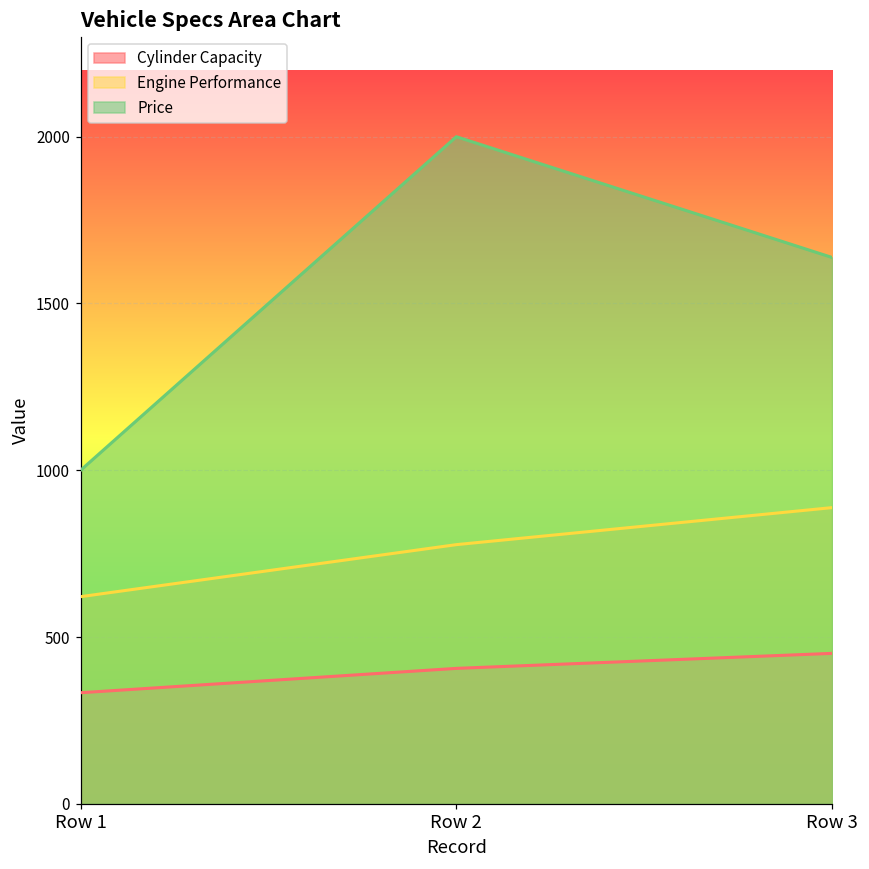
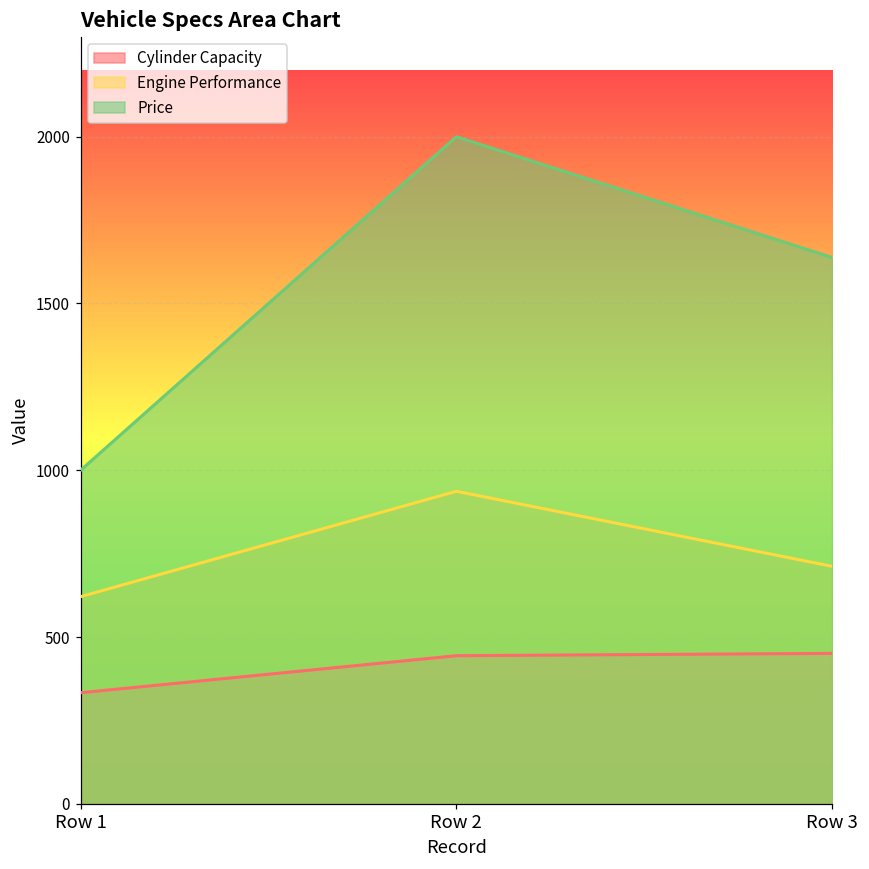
Cylinder Capacity, Row 2: 410 -> 440
Engine Performance, Row 2: 780 -> 940
Engine Performance, Row 3: 890 -> 710
